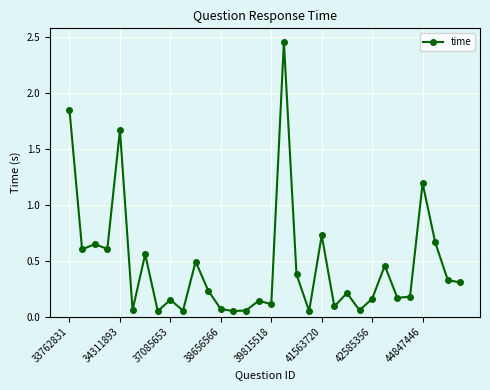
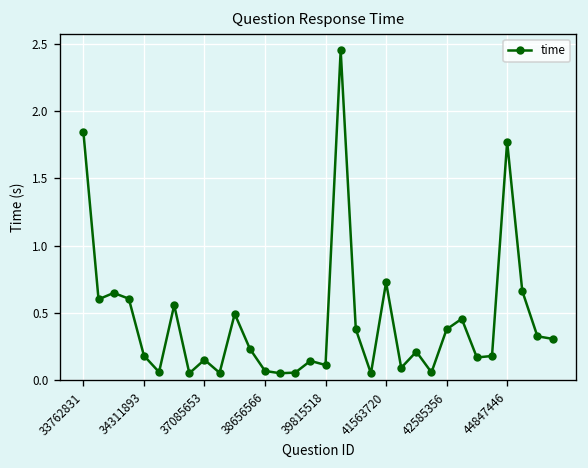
34311893: 1.66 -> 0.18
42585356: 0.16 -> 0.38
44847446: 1.19 -> 1.77
